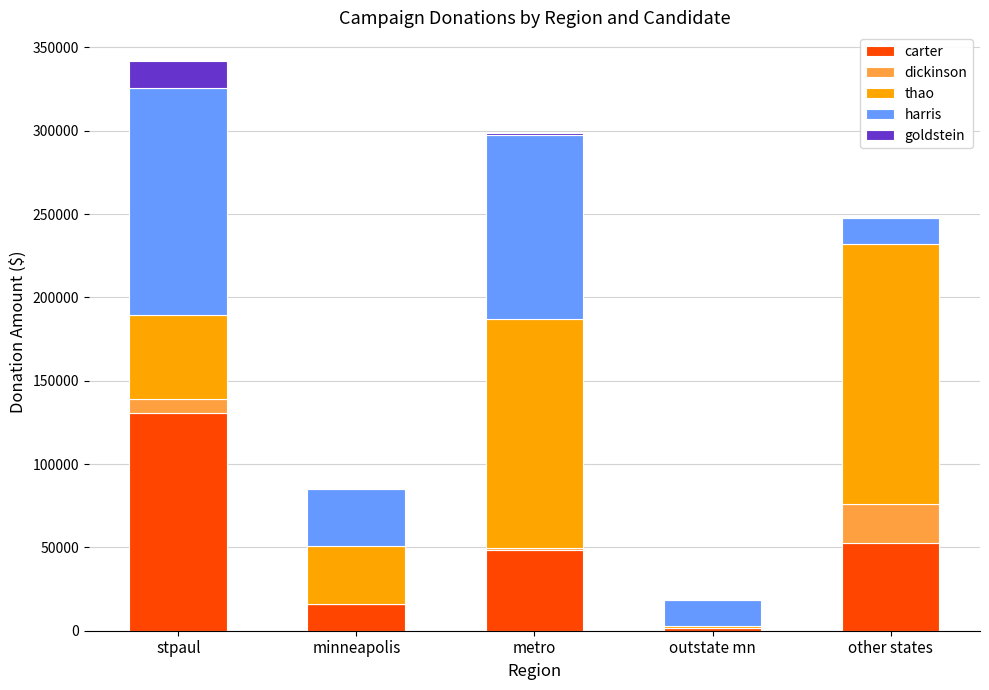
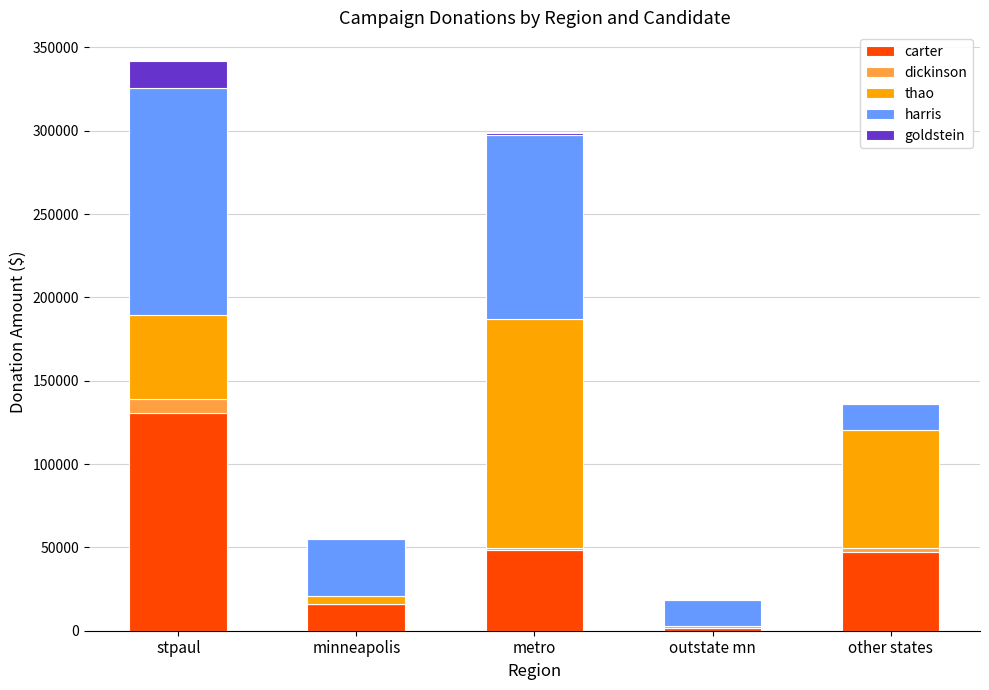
thao, minneapolis: 35000 -> 5000
carter, other states: 53000 -> 47000
dickinson, other states: 23000 -> 3000
thao, other states: 156000 -> 71000
